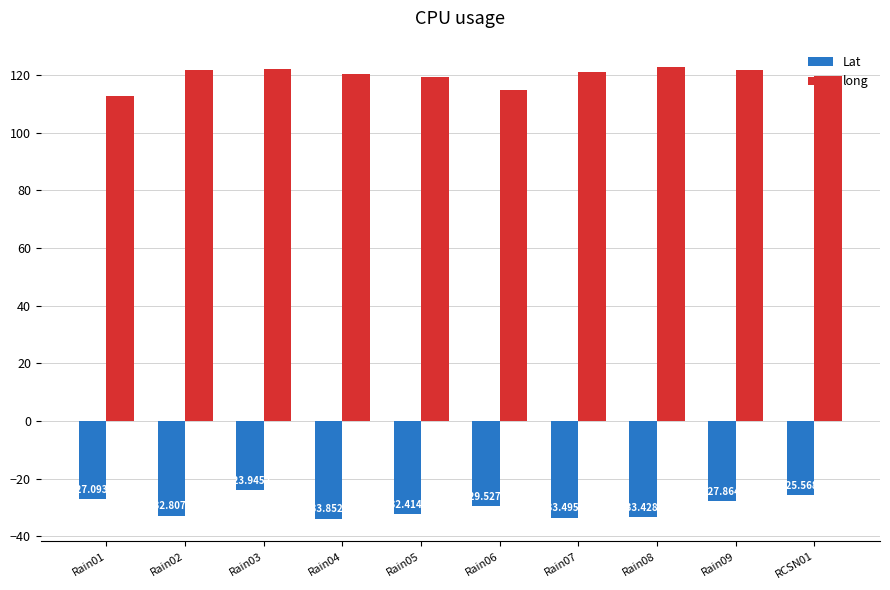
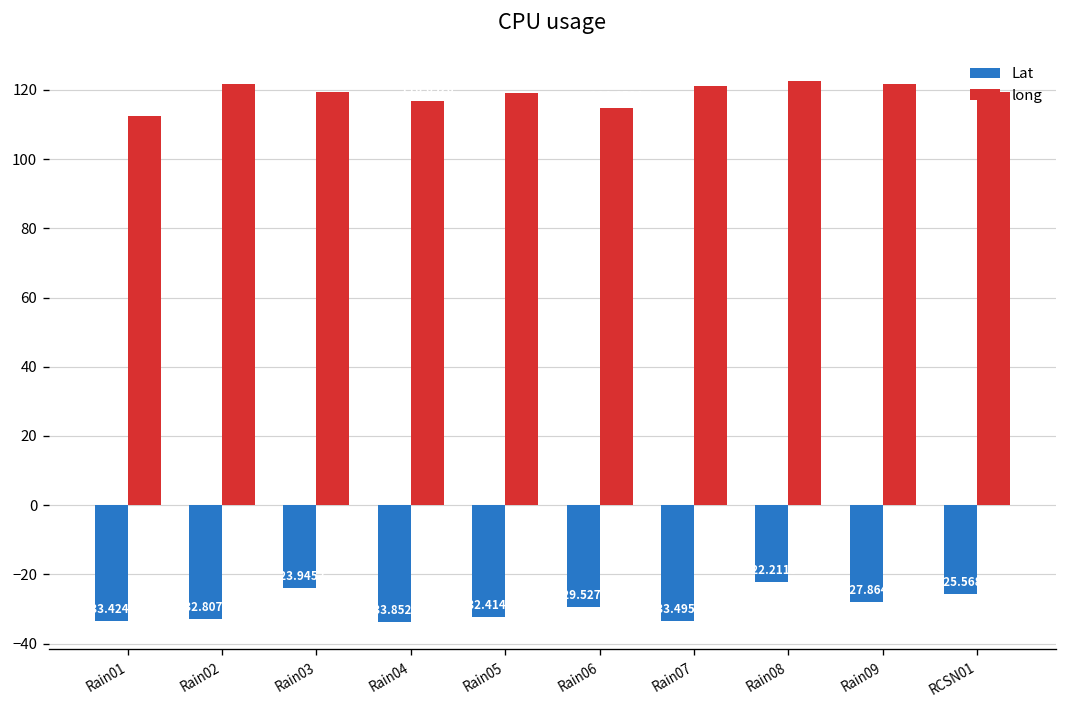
Lat, Rain01: -27.0933 -> -33.4246
long, Rain03: 122 -> 119
long, Rain04: 120 -> 117
Lat, Rain08: -33.4289 -> -22.2113
